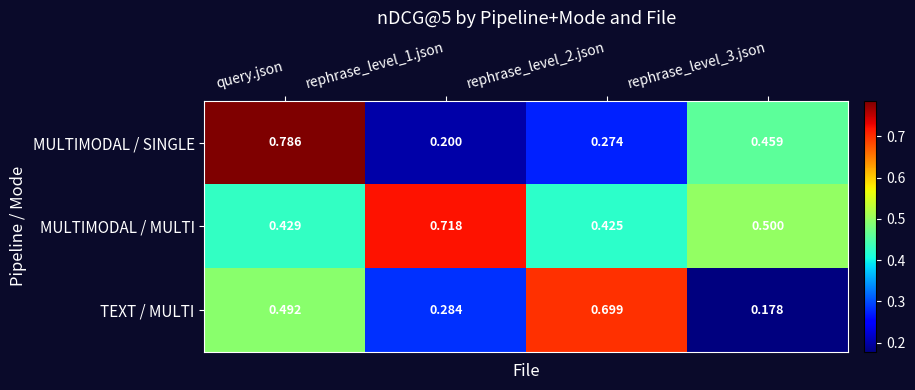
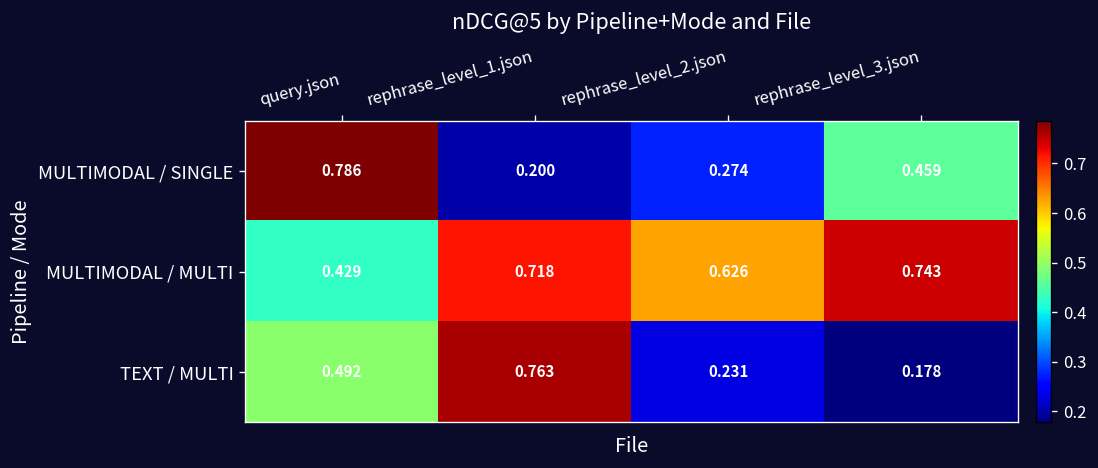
MULTIMODAL / MULTI, rephrase_level_2.json: 0.425 -> 0.626
MULTIMODAL / MULTI, rephrase_level_3.json: 0.500 -> 0.743
TEXT / MULTI, rephrase_level_1.json: 0.284 -> 0.763
TEXT / MULTI, rephrase_level_2.json: 0.699 -> 0.231
